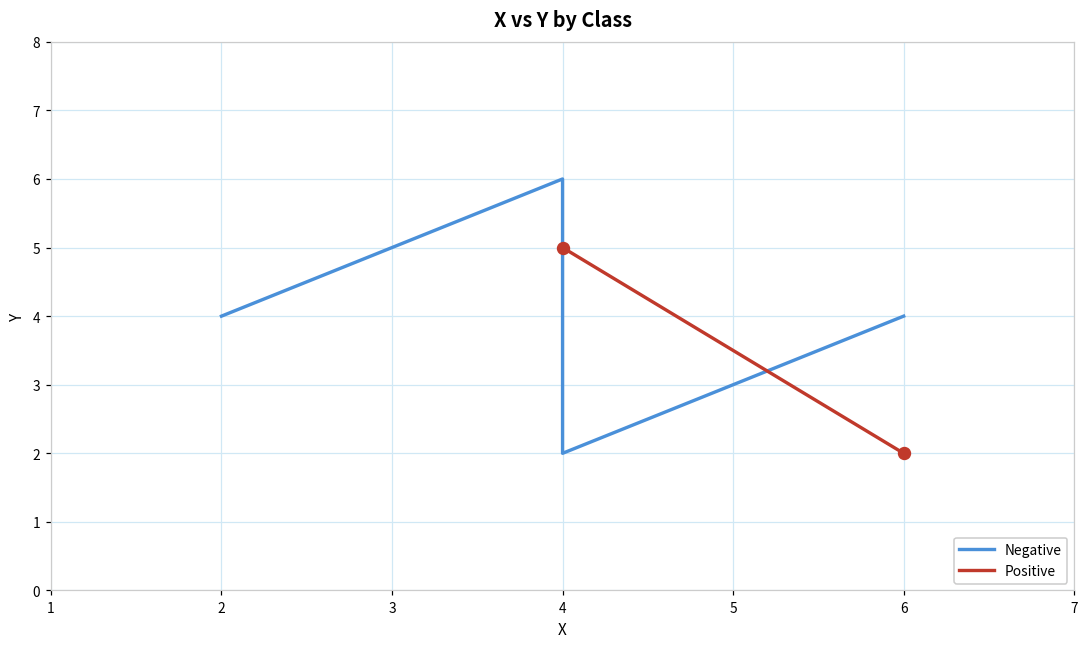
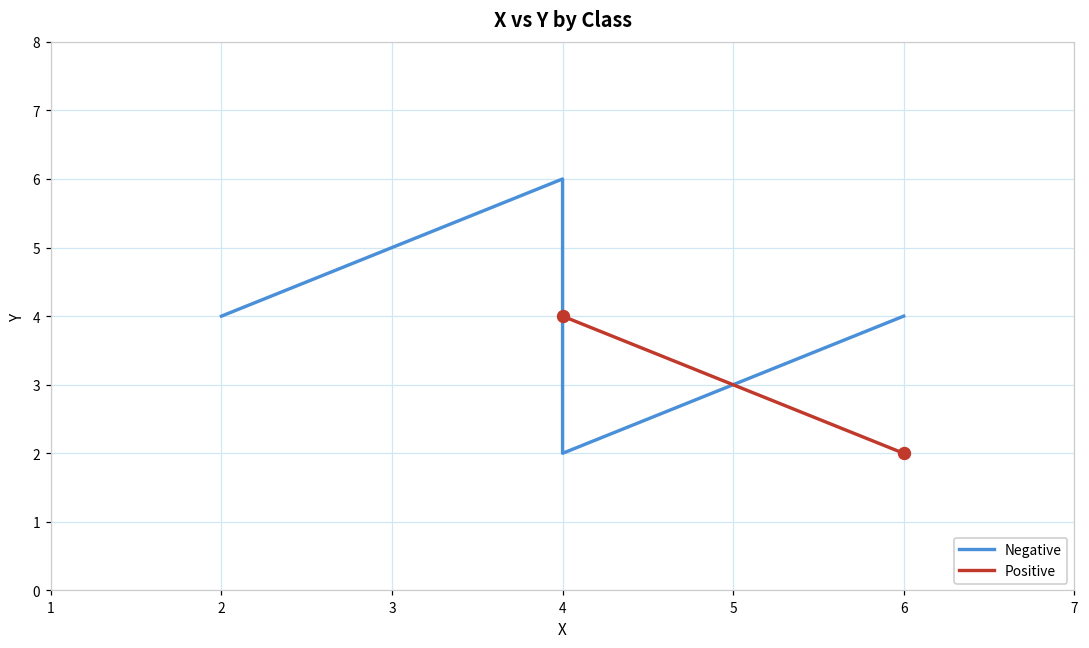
Positive, 4: 5 -> 4
